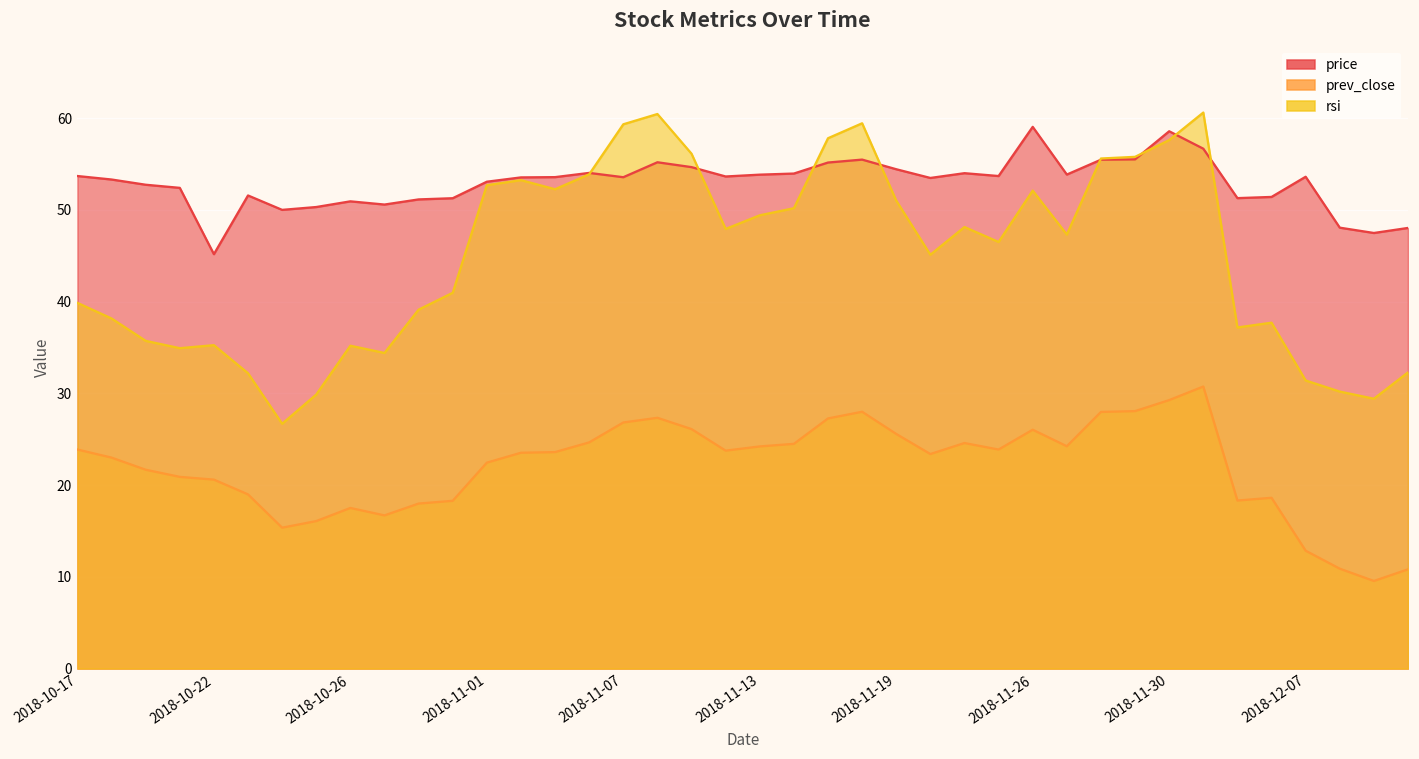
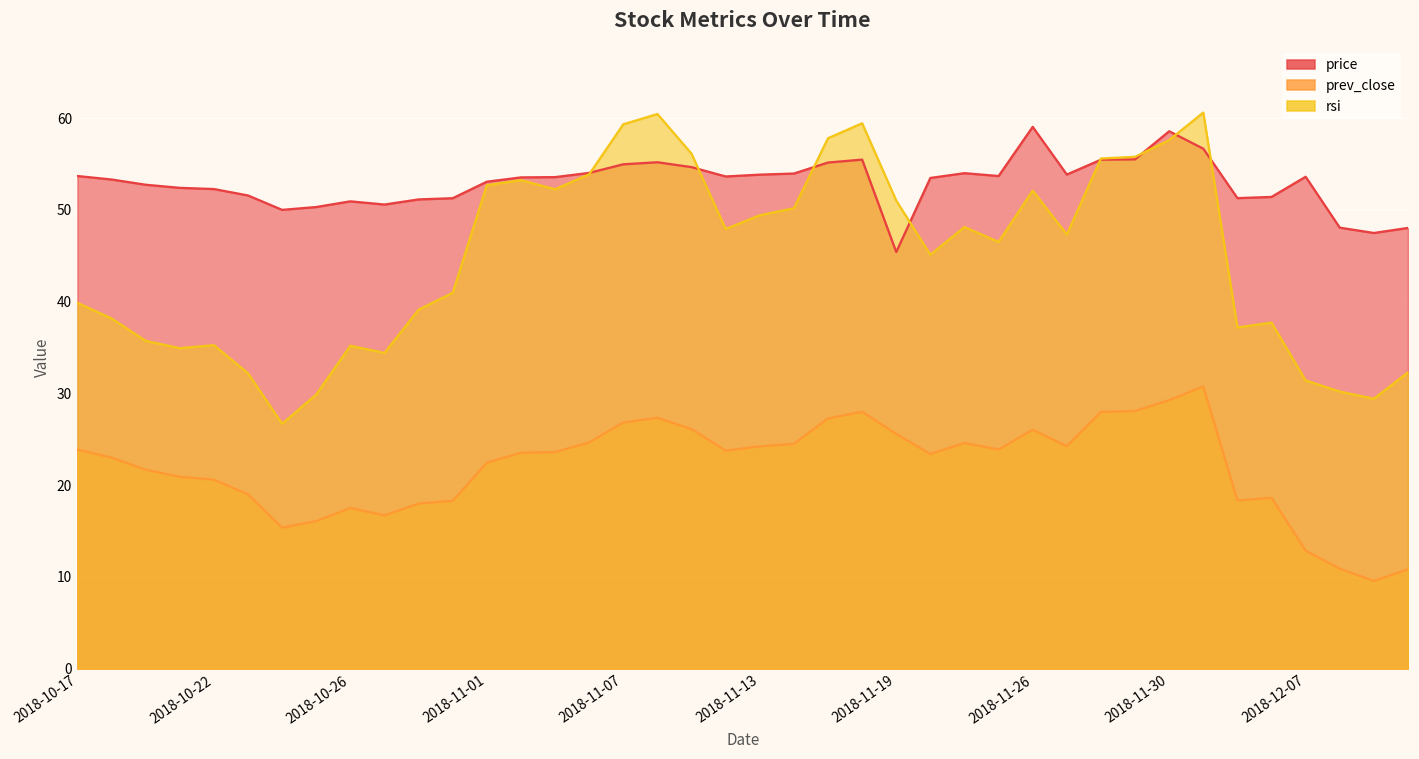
price, 2018-10-22: 45 -> 52
price, 2018-11-07: 54 -> 55
price, 2018-11-19: 54 -> 45
